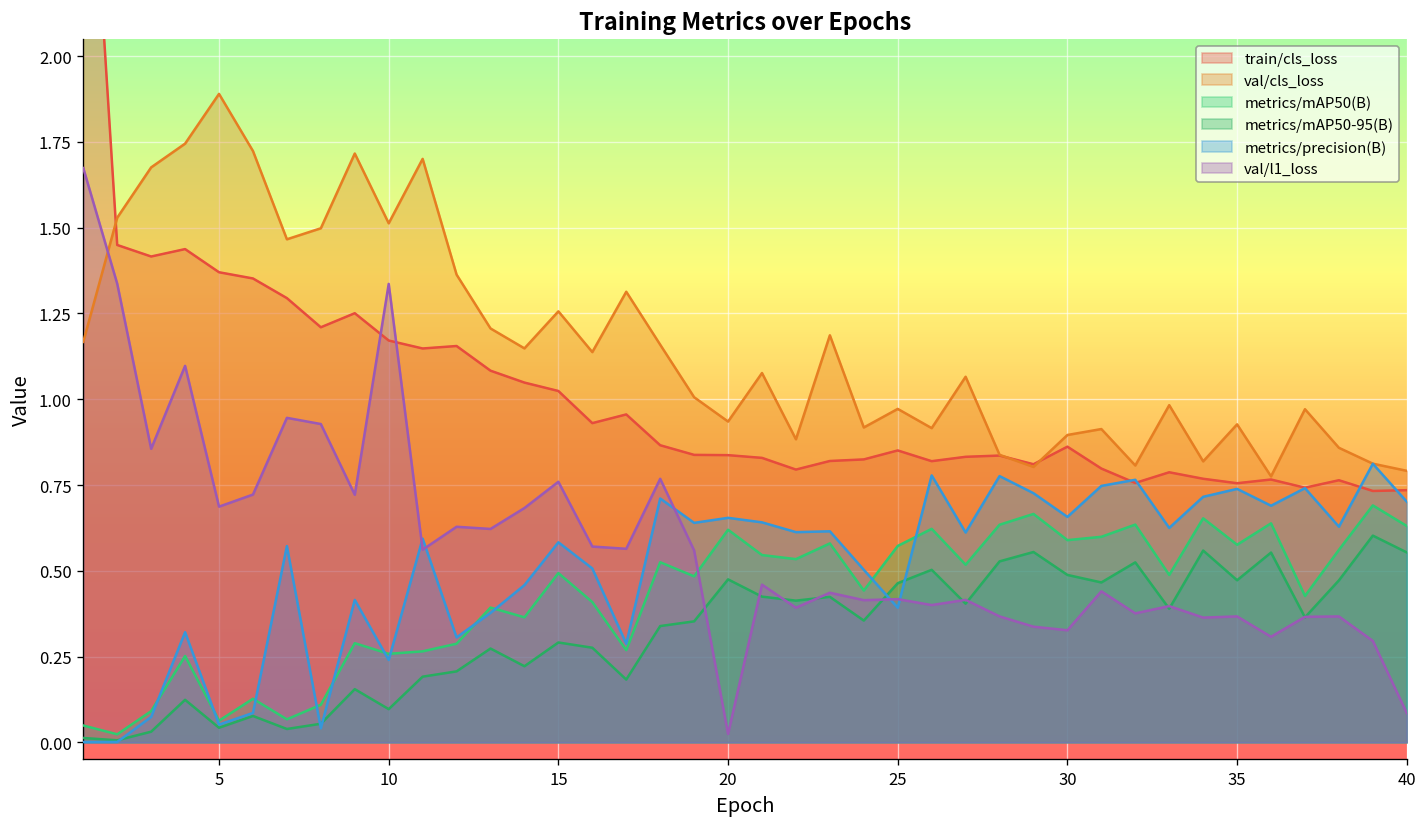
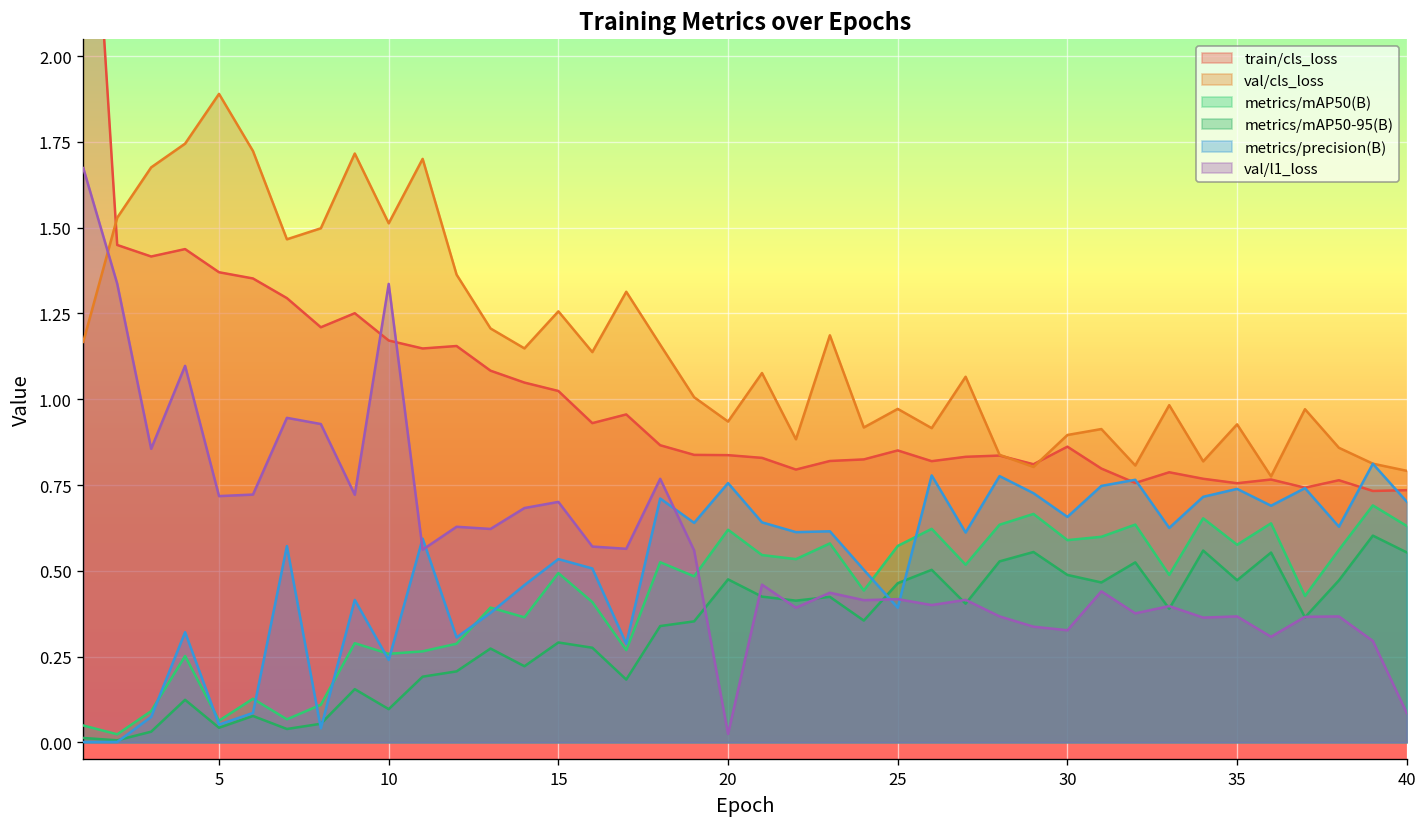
val/l1_loss, 5: 0.69 -> 0.72
metrics/precision(B), 15: 0.58 -> 0.53
val/l1_loss, 15: 0.76 -> 0.70
metrics/precision(B), 20: 0.65 -> 0.76
